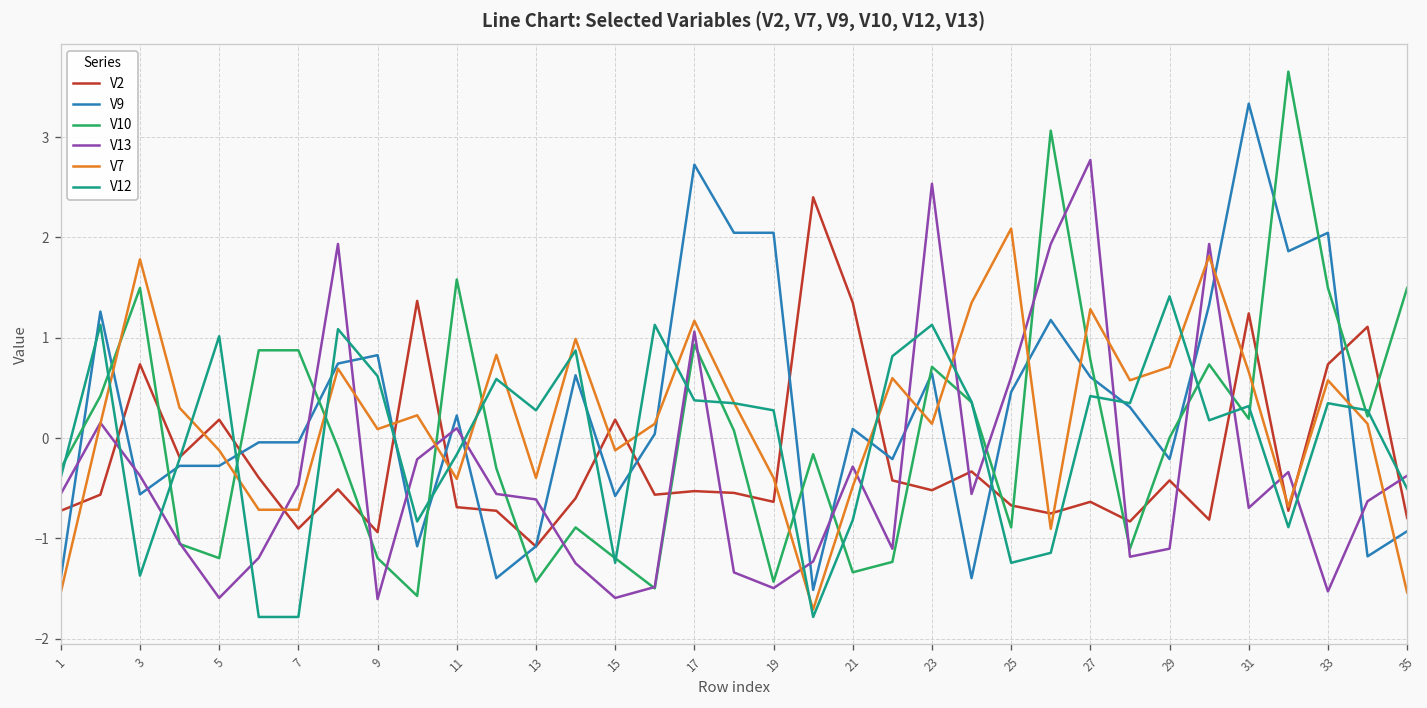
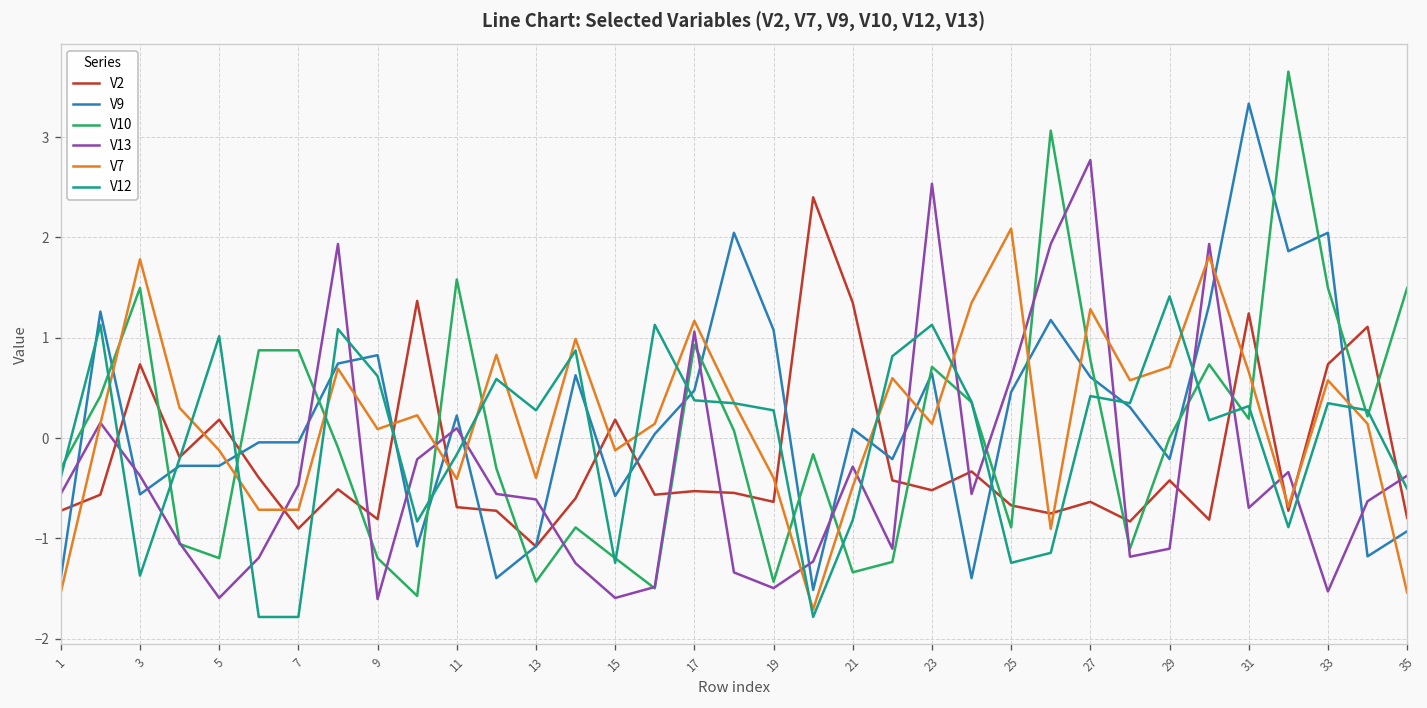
V2, 9: -0.9 -> -0.8
V9, 17: 2.7 -> 0.5
V9, 19: 2.0 -> 1.1
